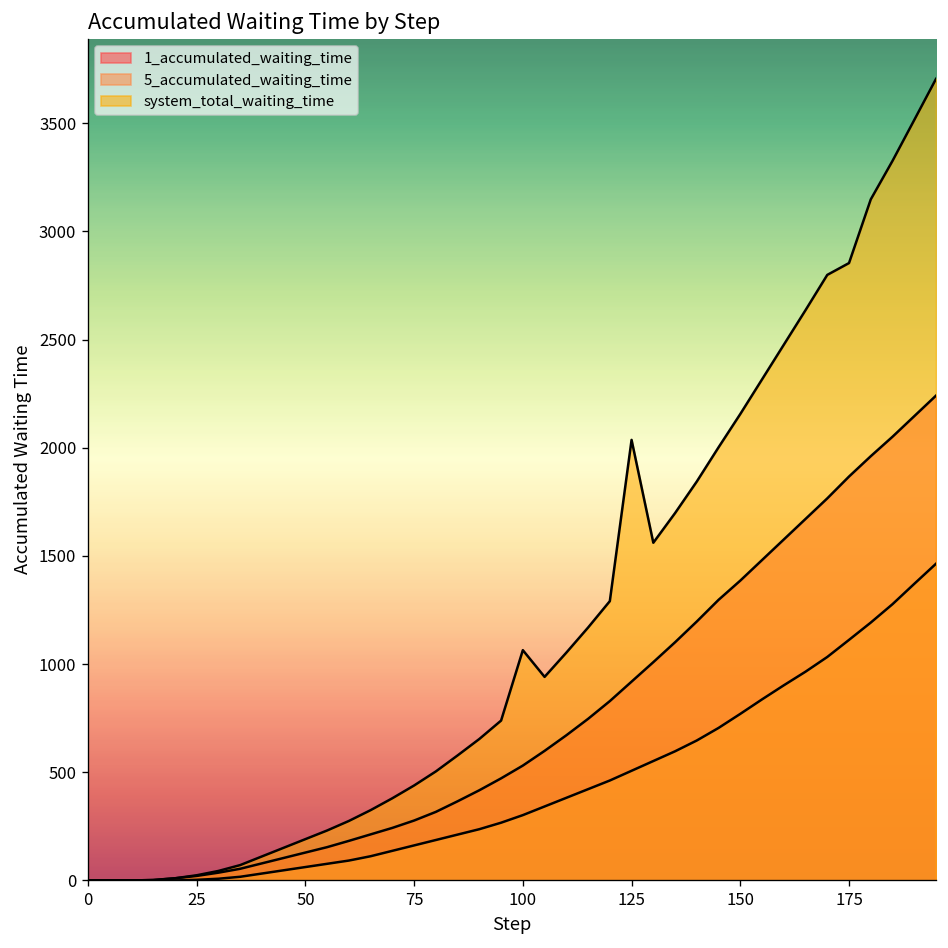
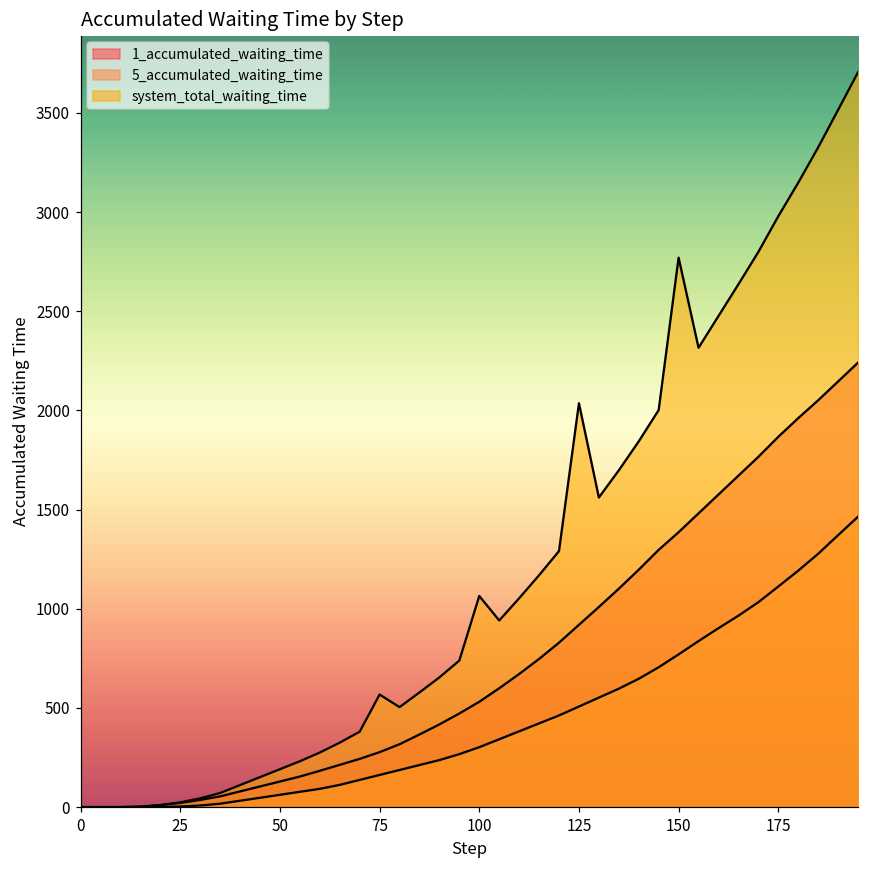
system_total_waiting_time, 75: 440 -> 570
system_total_waiting_time, 150: 2160 -> 2770
system_total_waiting_time, 175: 2850 -> 2980
